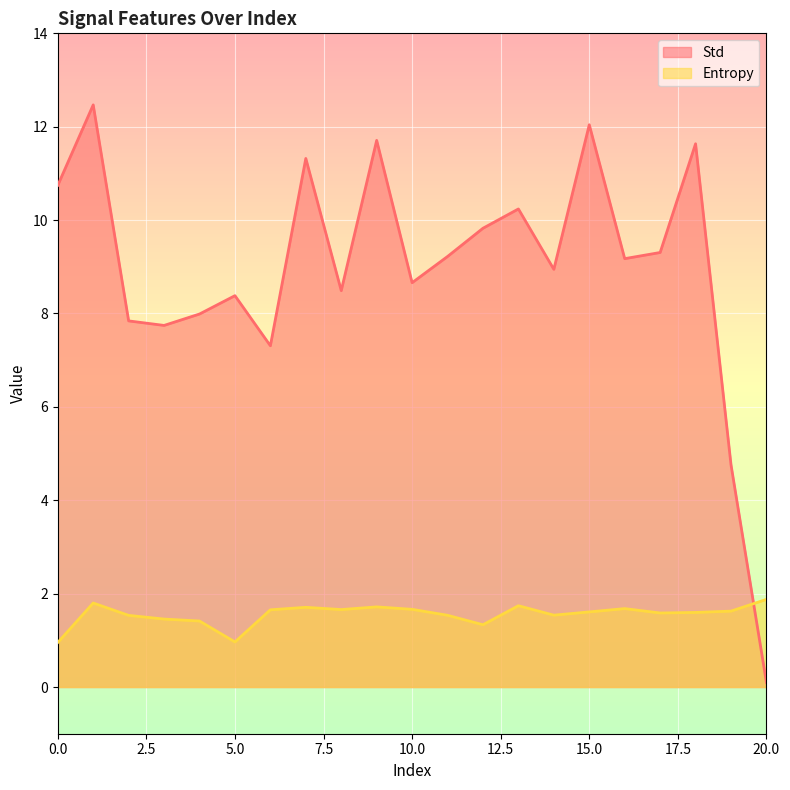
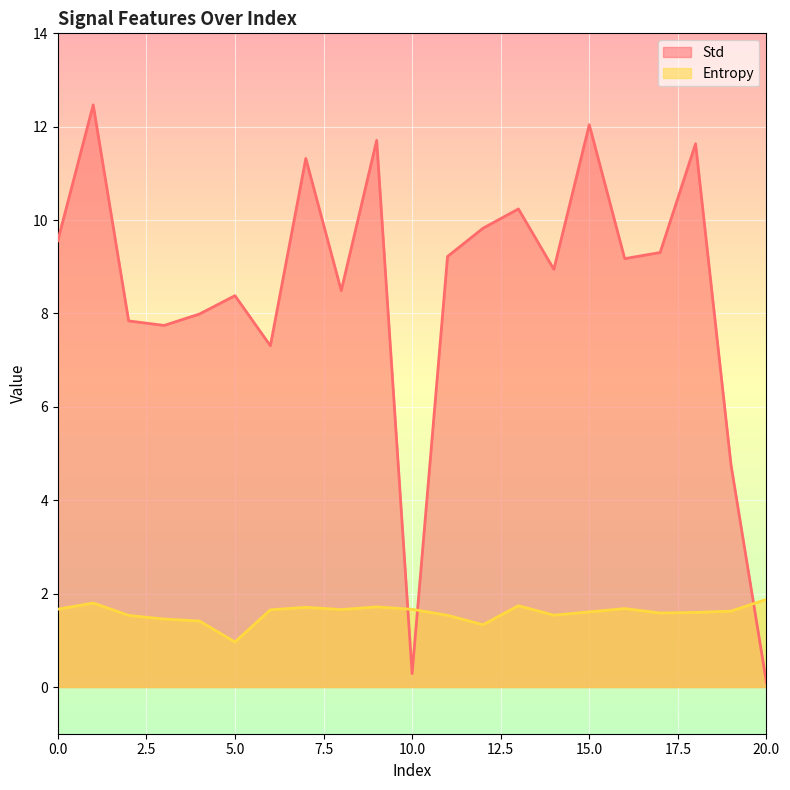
Std, 0.0: 10.7 -> 9.6
Entropy, 0.0: 1.0 -> 1.7
Std, 10.0: 8.7 -> 0.3
